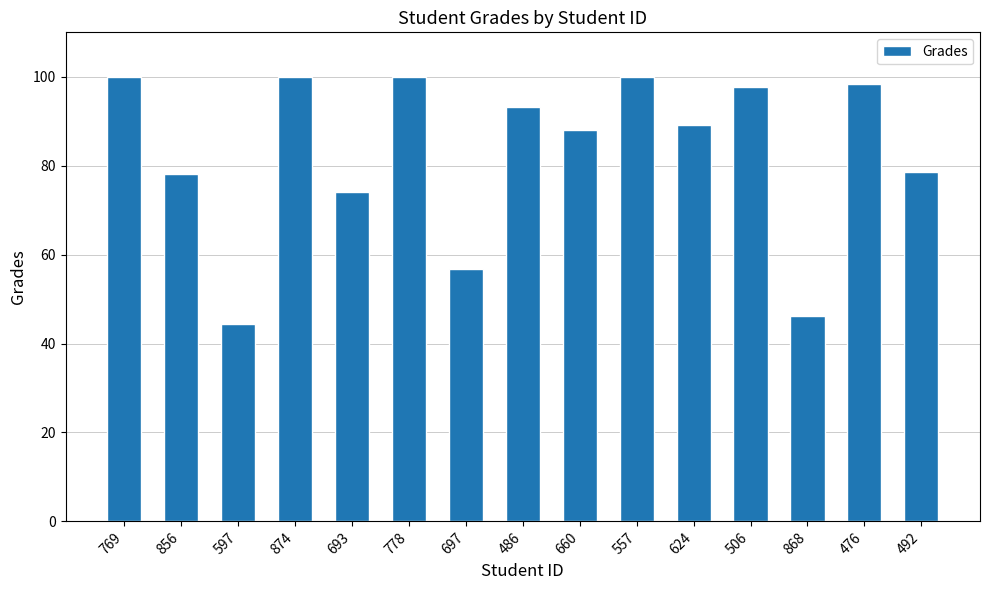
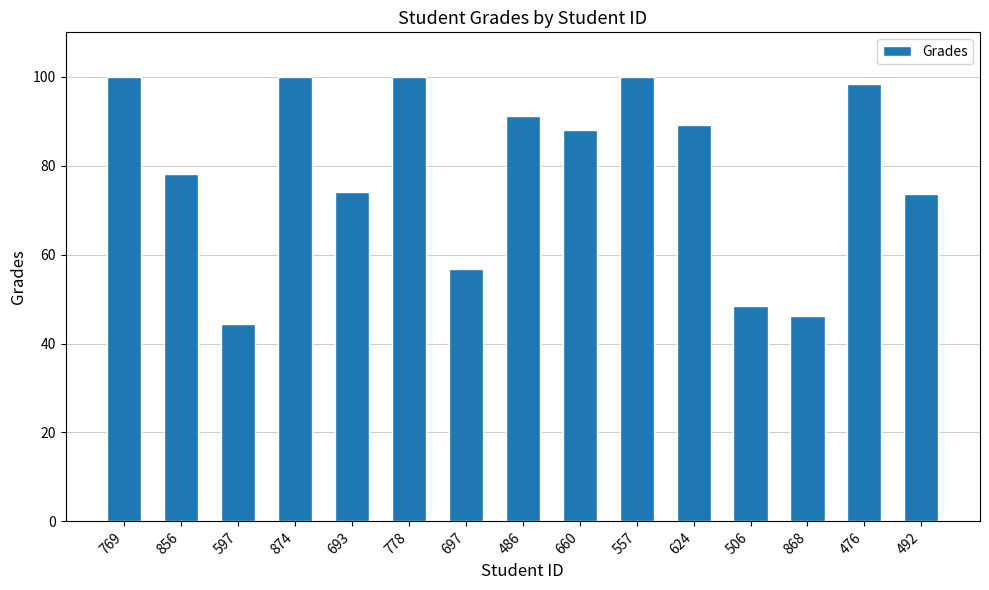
486: 93 -> 91
506: 98 -> 48
492: 79 -> 74
